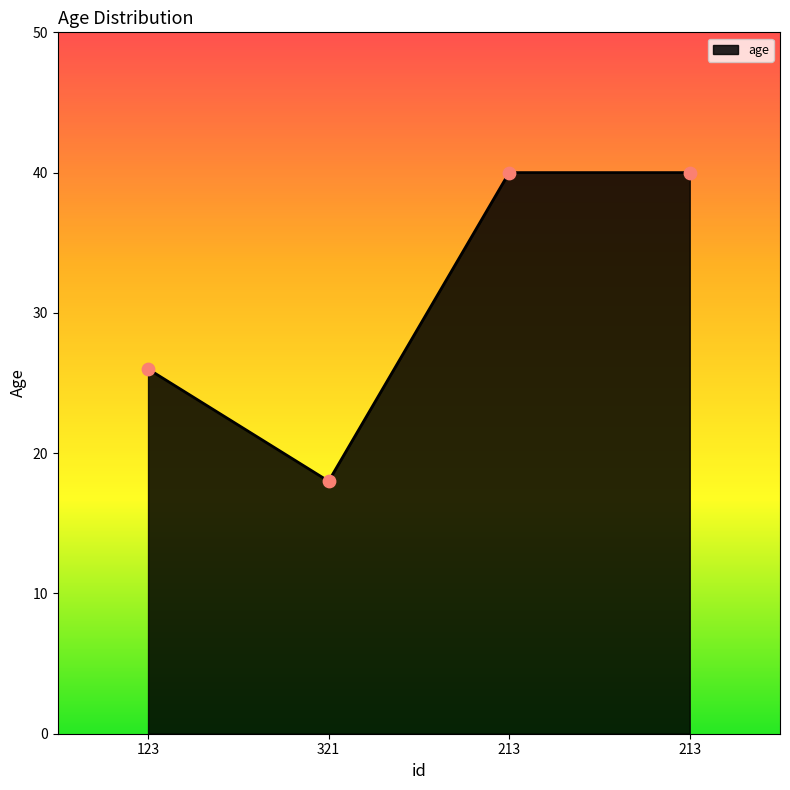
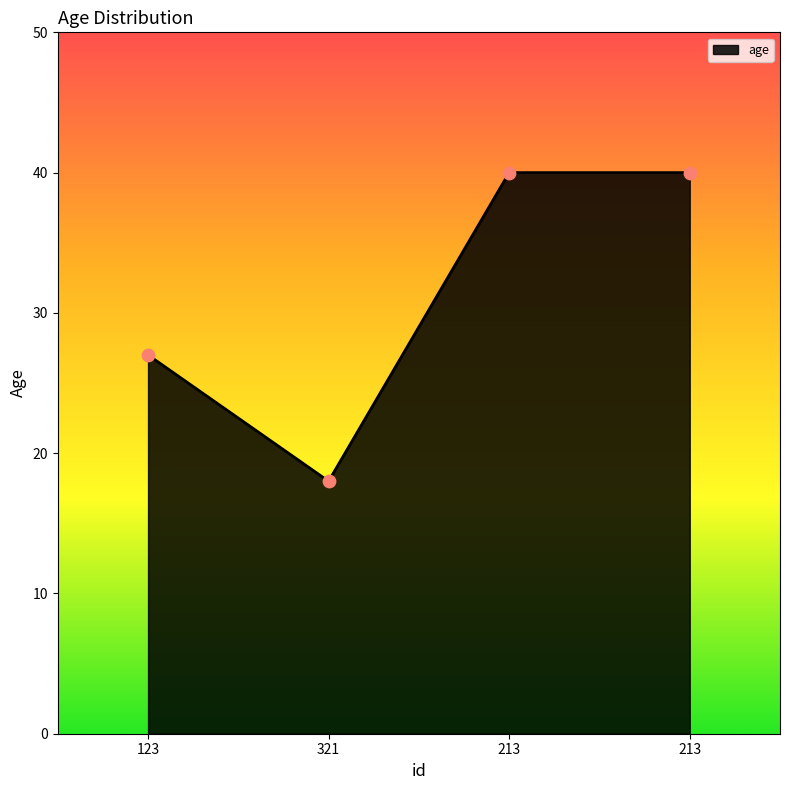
123: 26 -> 27
